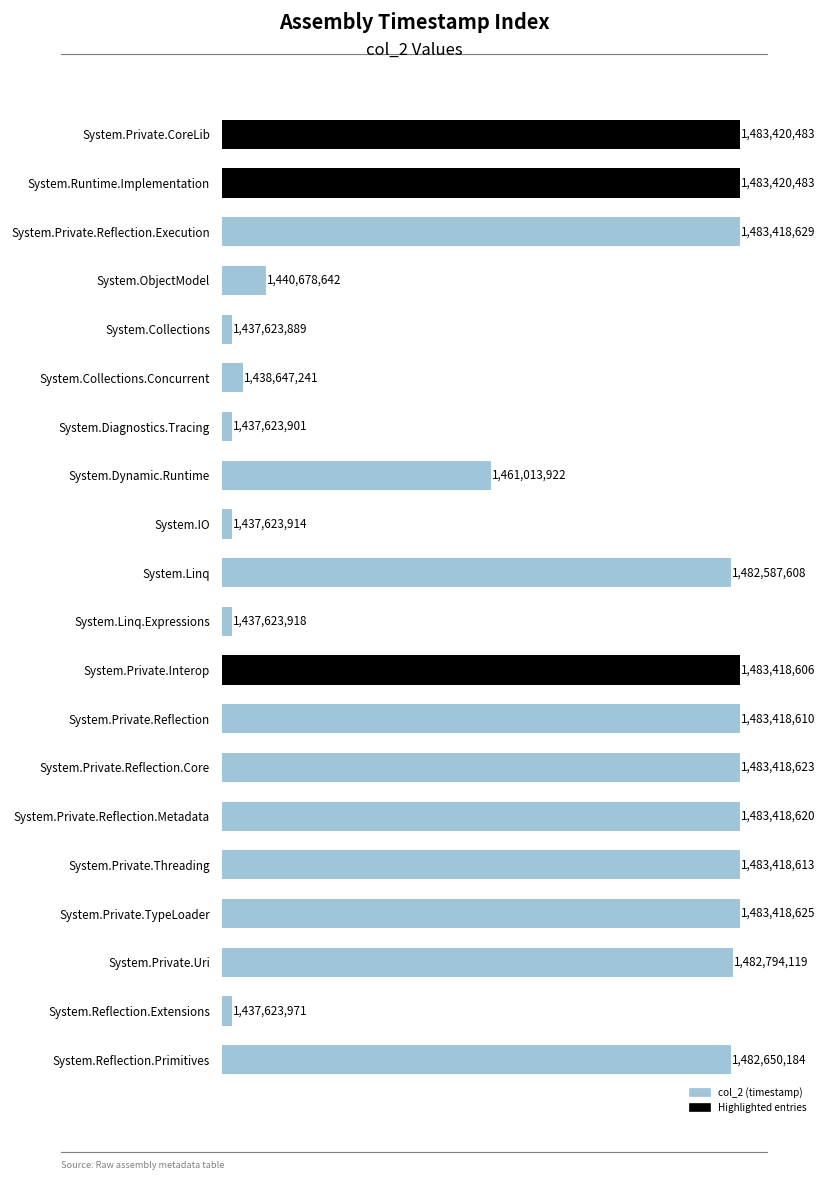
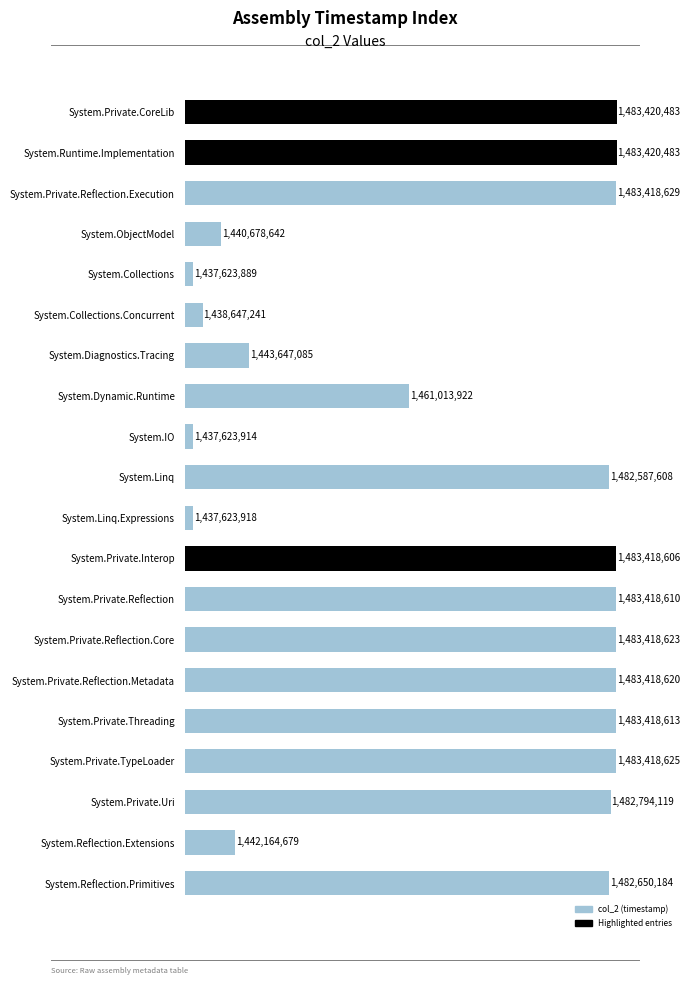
System.Diagnostics.Tracing: 1,437,623,901 -> 1,443,647,085
System.Reflection.Extensions: 1,437,623,971 -> 1,442,164,679
